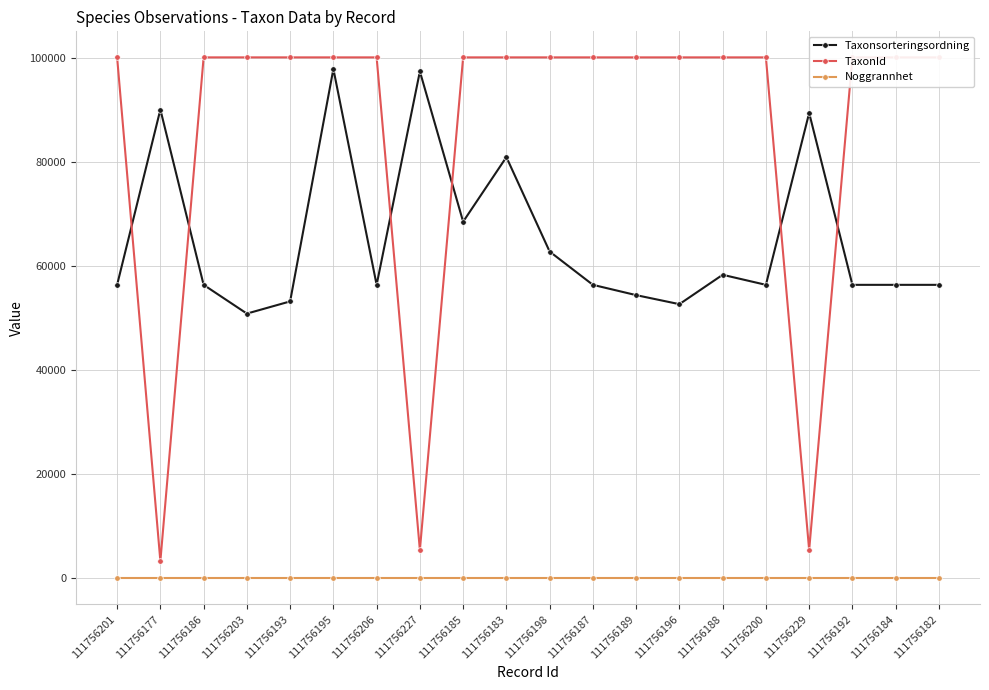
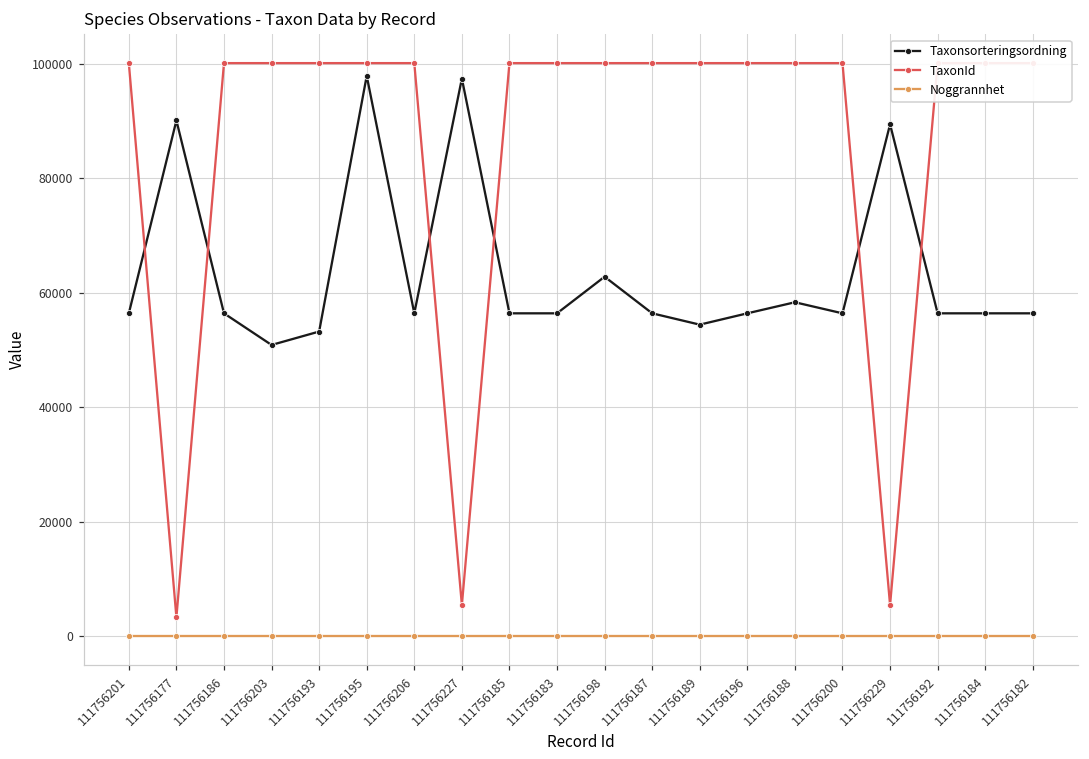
Taxonsorteringsordning, 111756185: 69000 -> 56000
Taxonsorteringsordning, 111756183: 81000 -> 56000
Taxonsorteringsordning, 111756196: 53000 -> 56000
